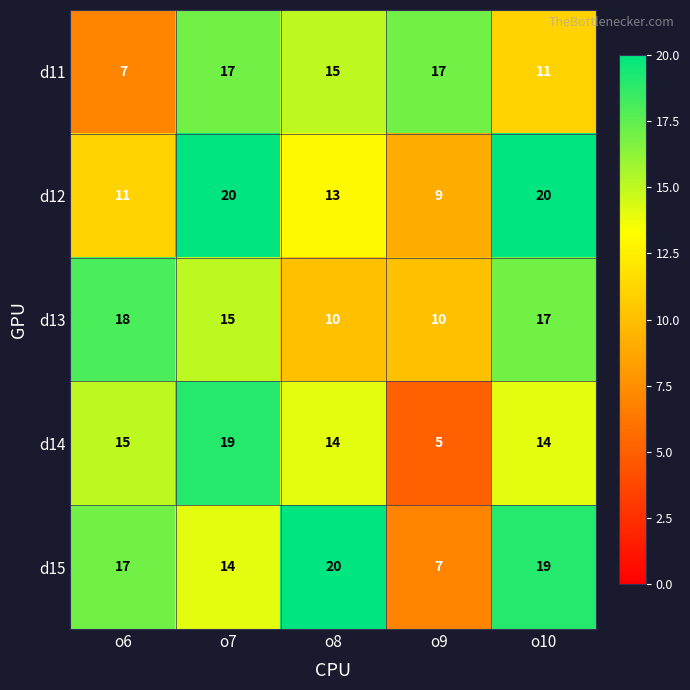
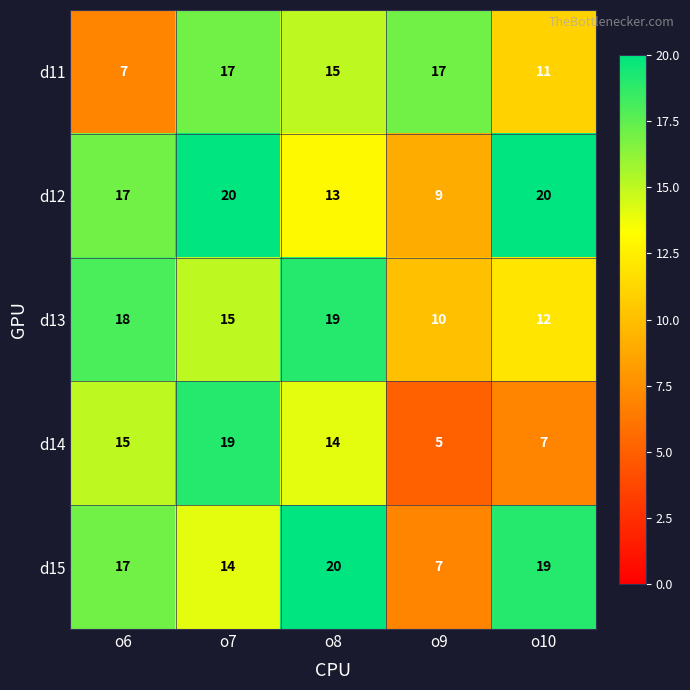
d12, o6: 11 -> 17
d13, o8: 10 -> 19
d13, o10: 17 -> 12
d14, o10: 14 -> 7
